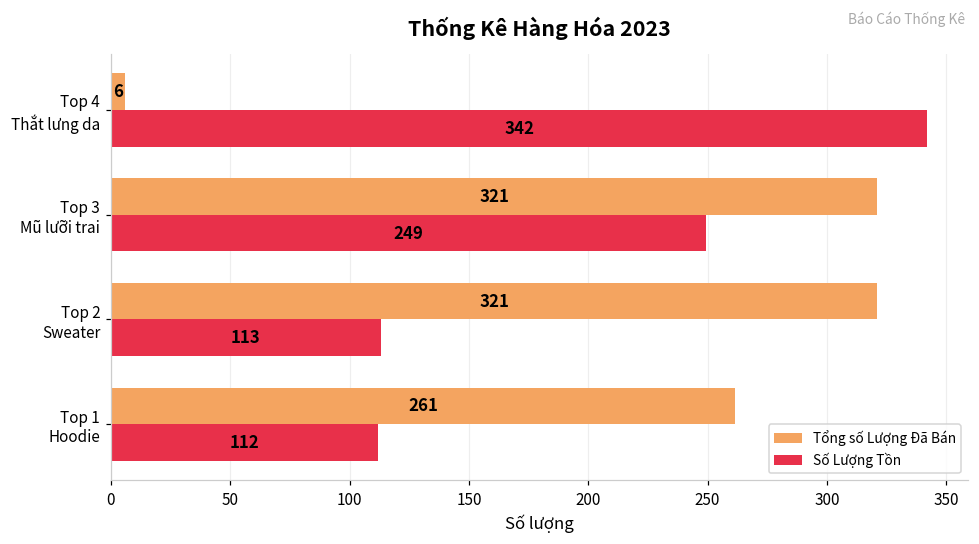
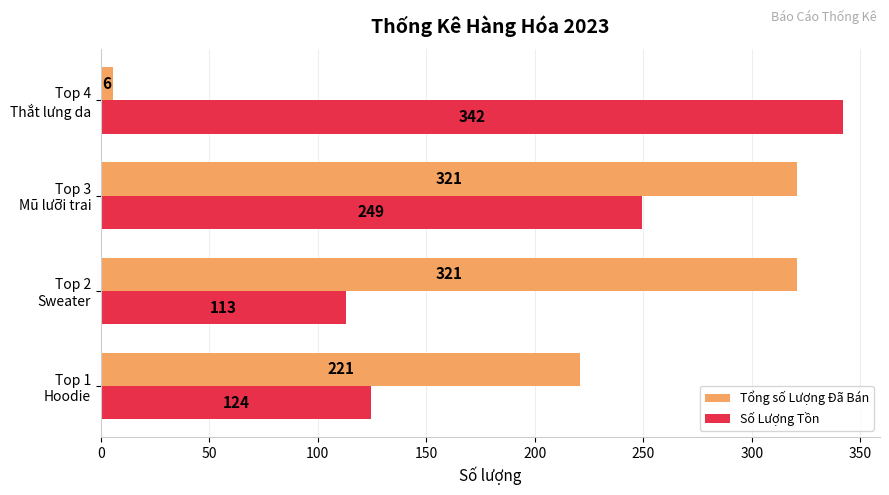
Tổng số Lượng Đã Bán, Top 1 Hoodie: 261 -> 221
Số Lượng Tồn, Top 1 Hoodie: 112 -> 124
